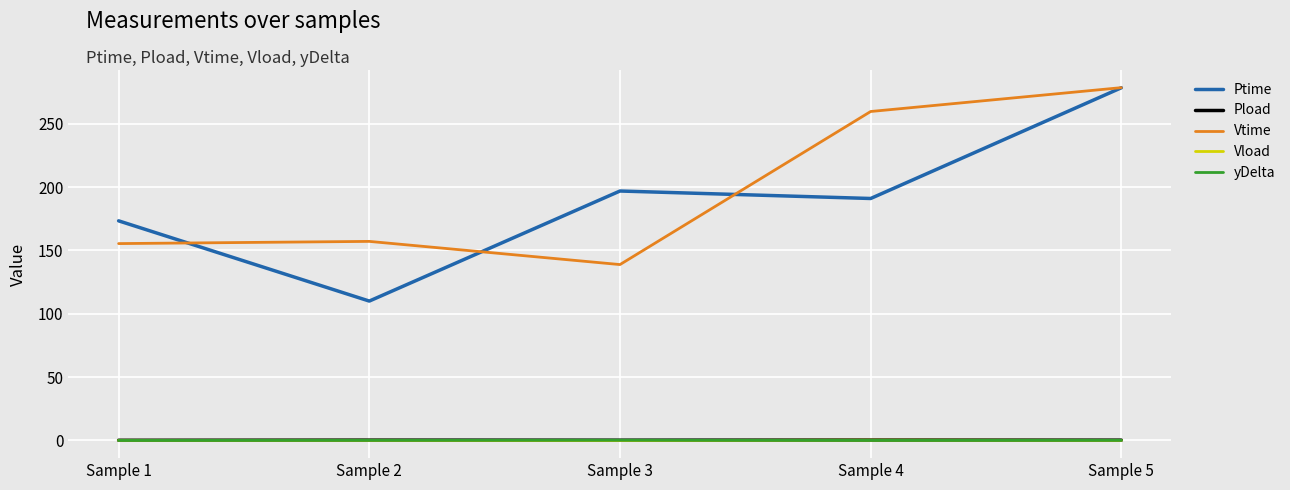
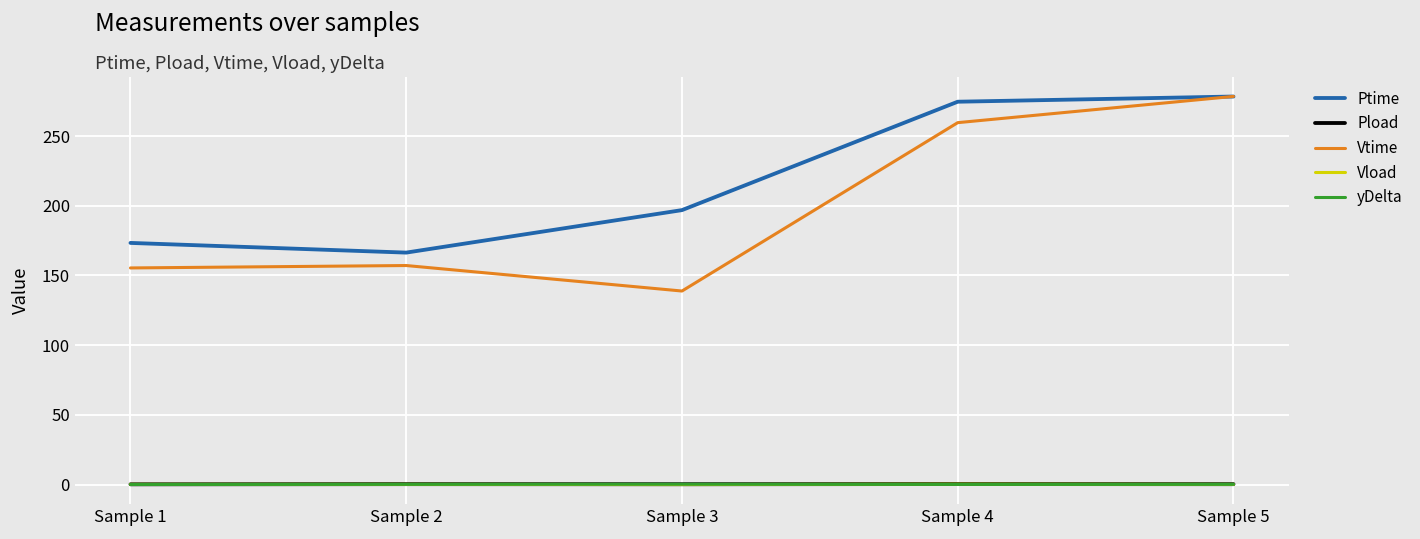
Ptime, Sample 2: 110 -> 166
Ptime, Sample 4: 191 -> 275
